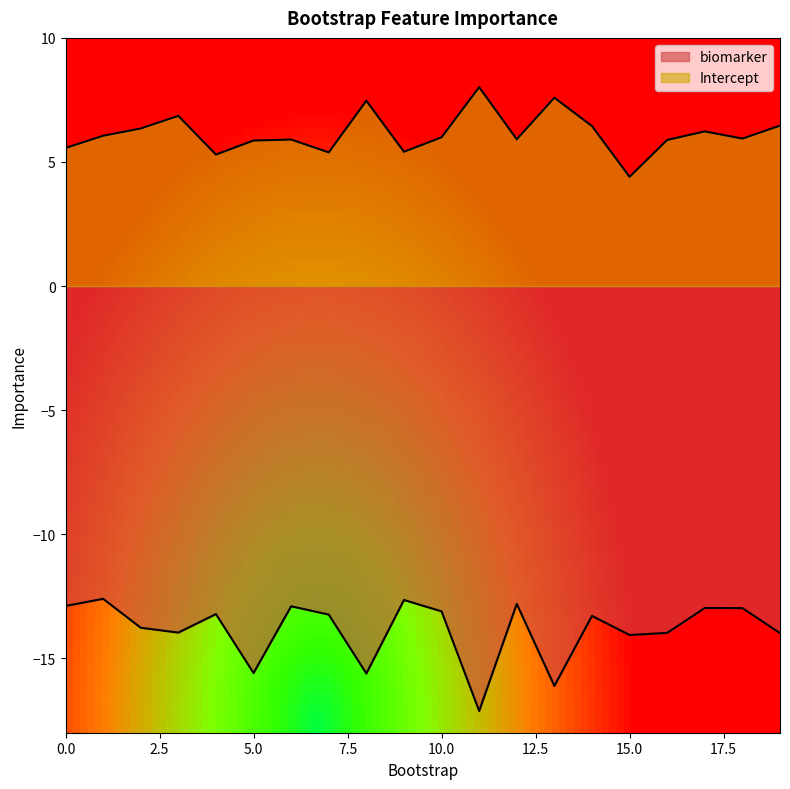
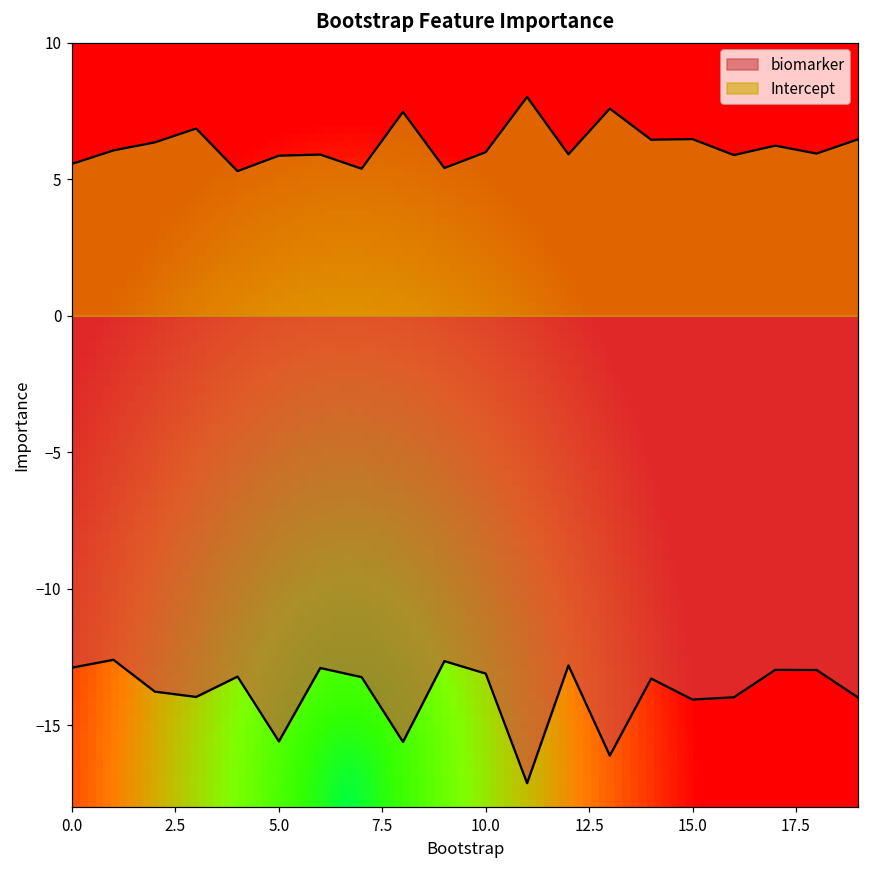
Intercept, 15.0: 4.4 -> 6.5
